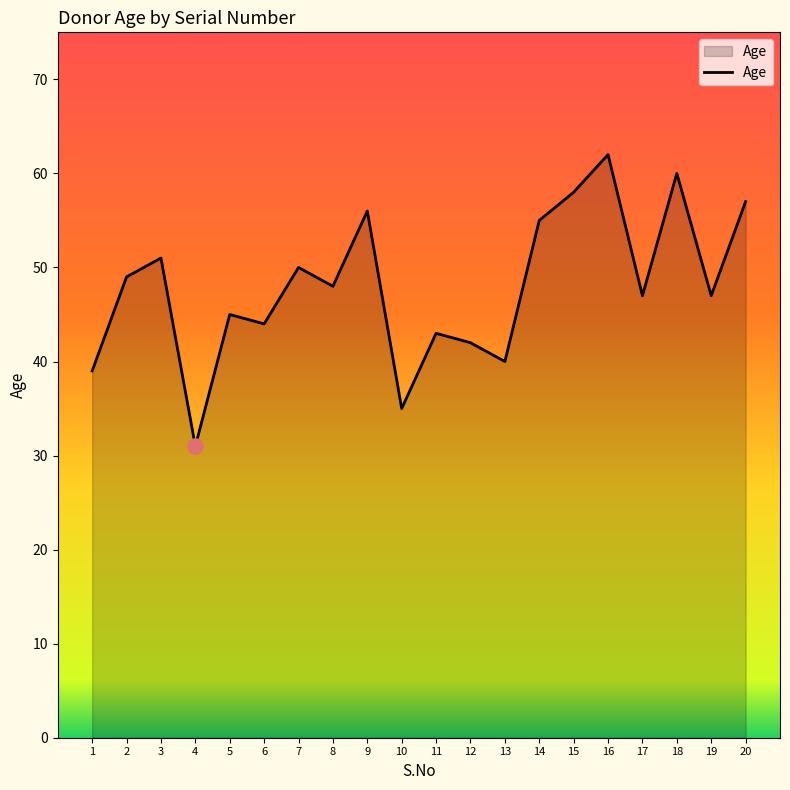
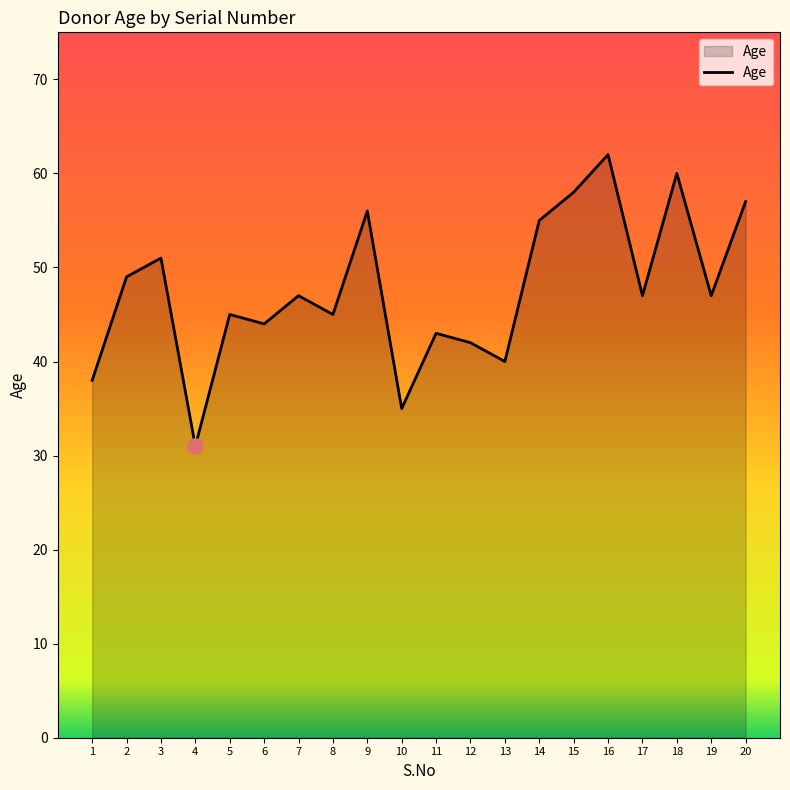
Age, 1: 39 -> 38
Age, 7: 50 -> 47
Age, 8: 48 -> 45
